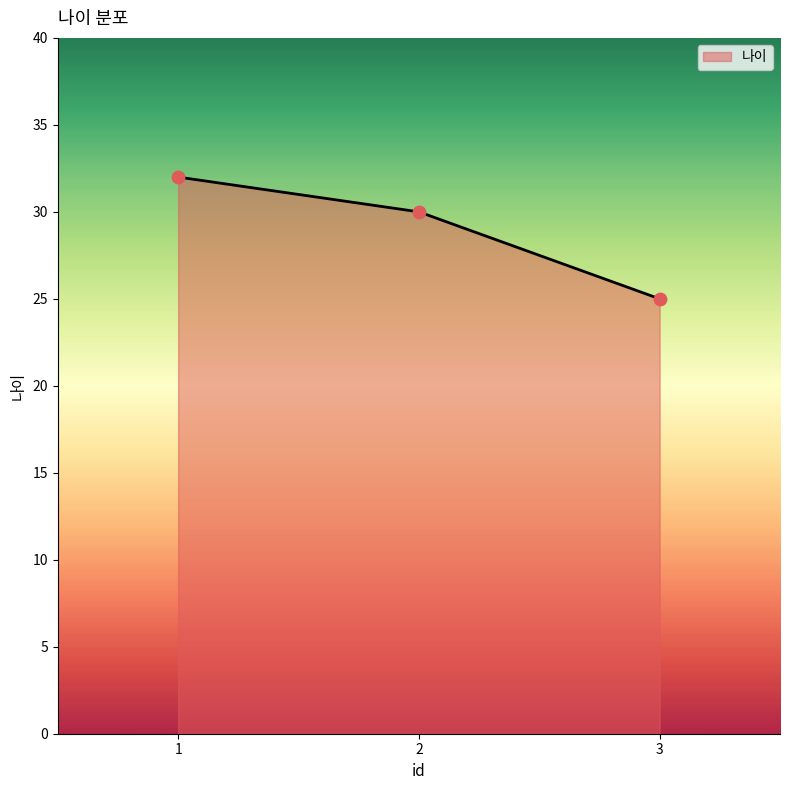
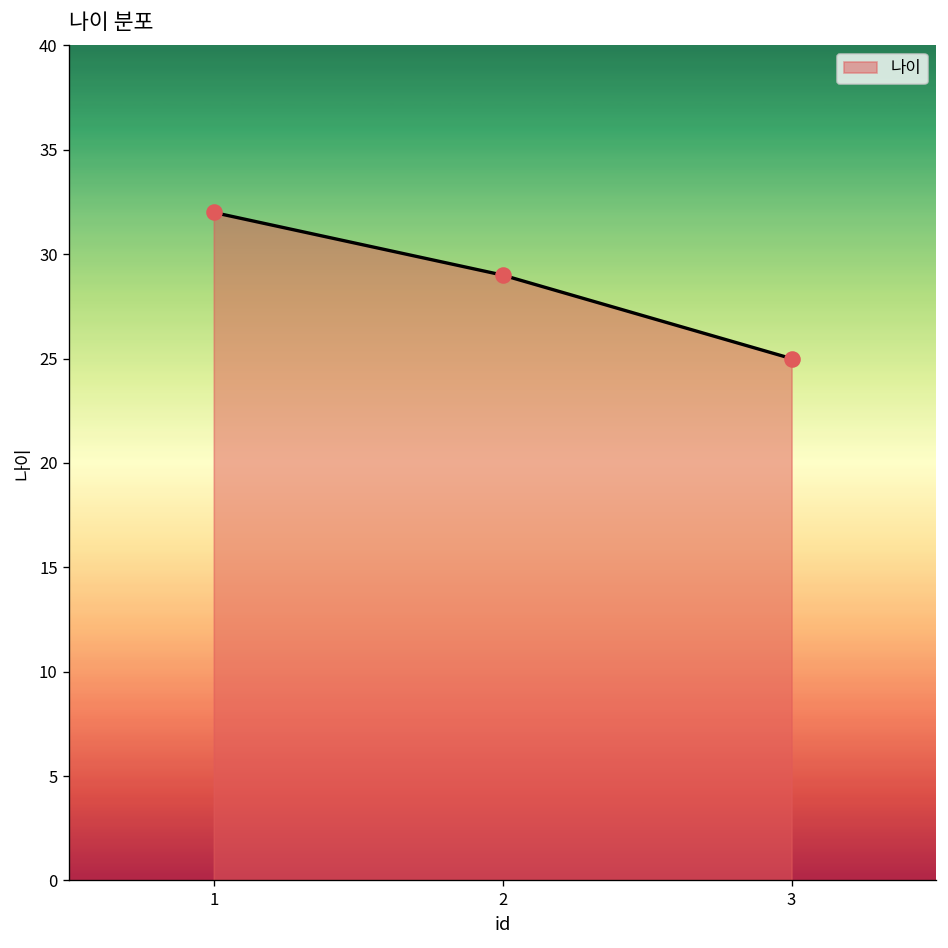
2: 30 -> 29
